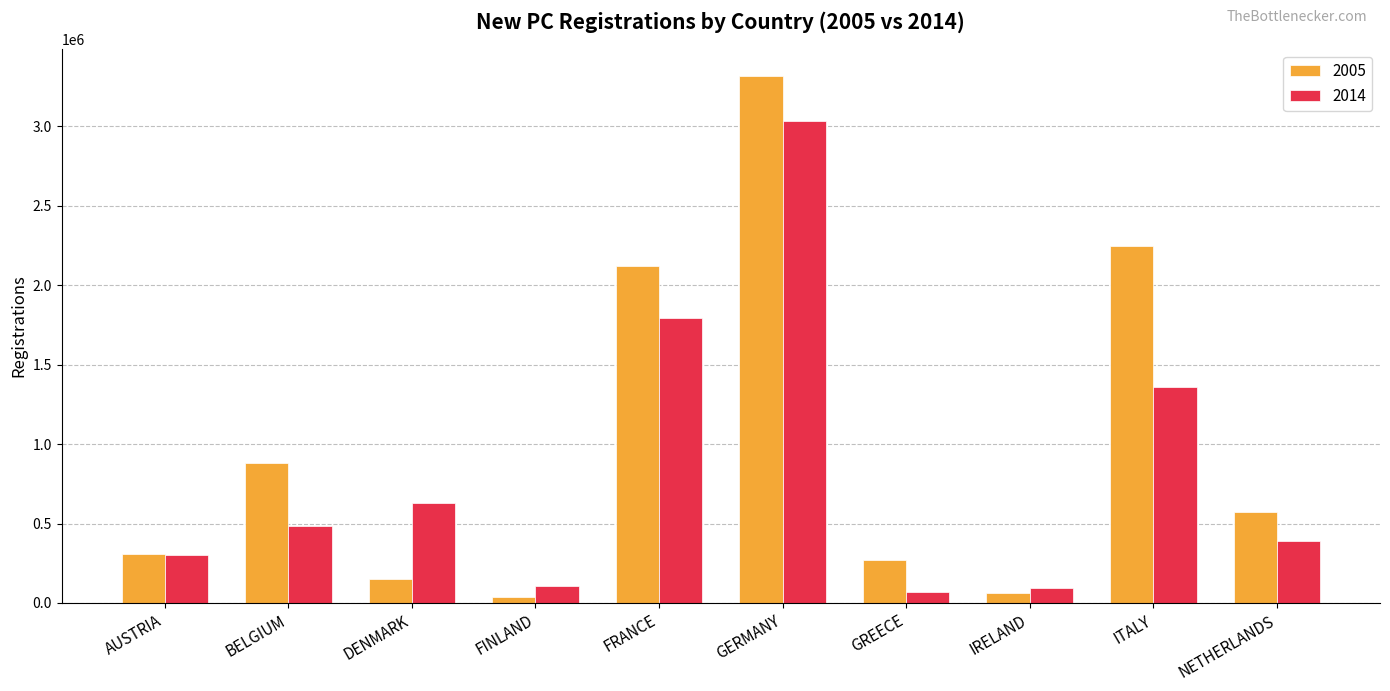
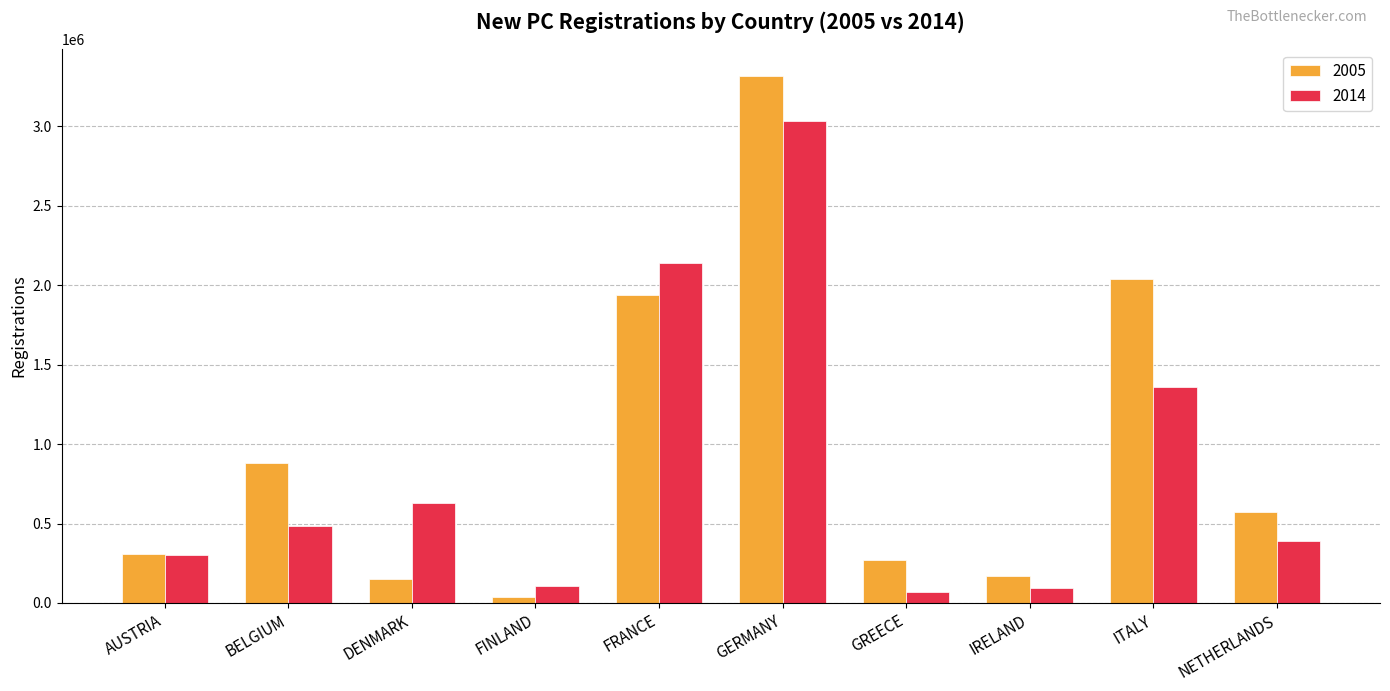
2005, FRANCE: 2120000 -> 1940000
2014, FRANCE: 1800000 -> 2140000
2005, IRELAND: 60000 -> 170000
2005, ITALY: 2240000 -> 2040000
